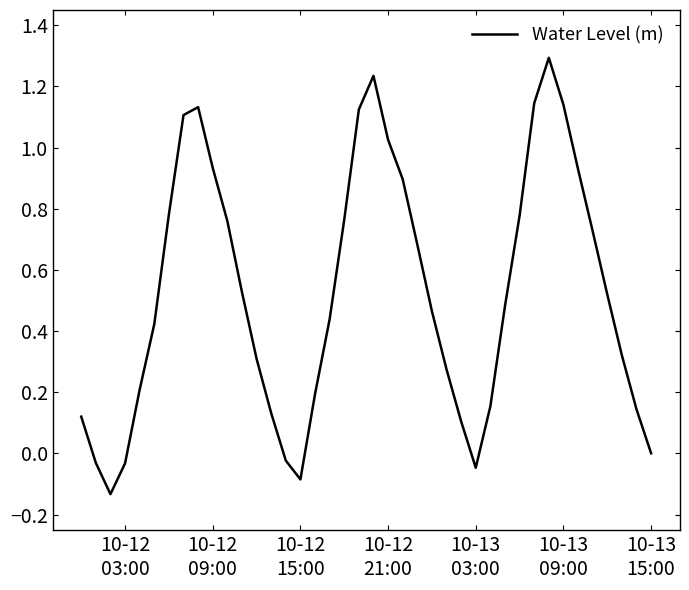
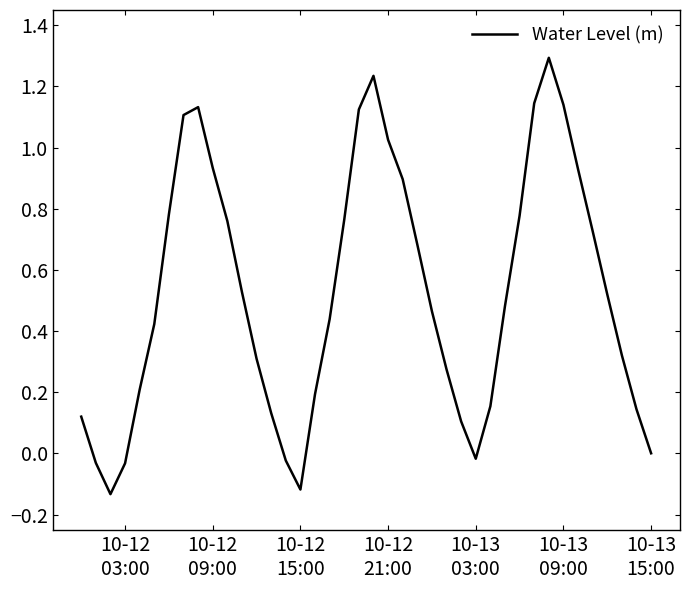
10-12 15:00: -0.08 -> -0.12
10-13 03:00: -0.05 -> -0.02
